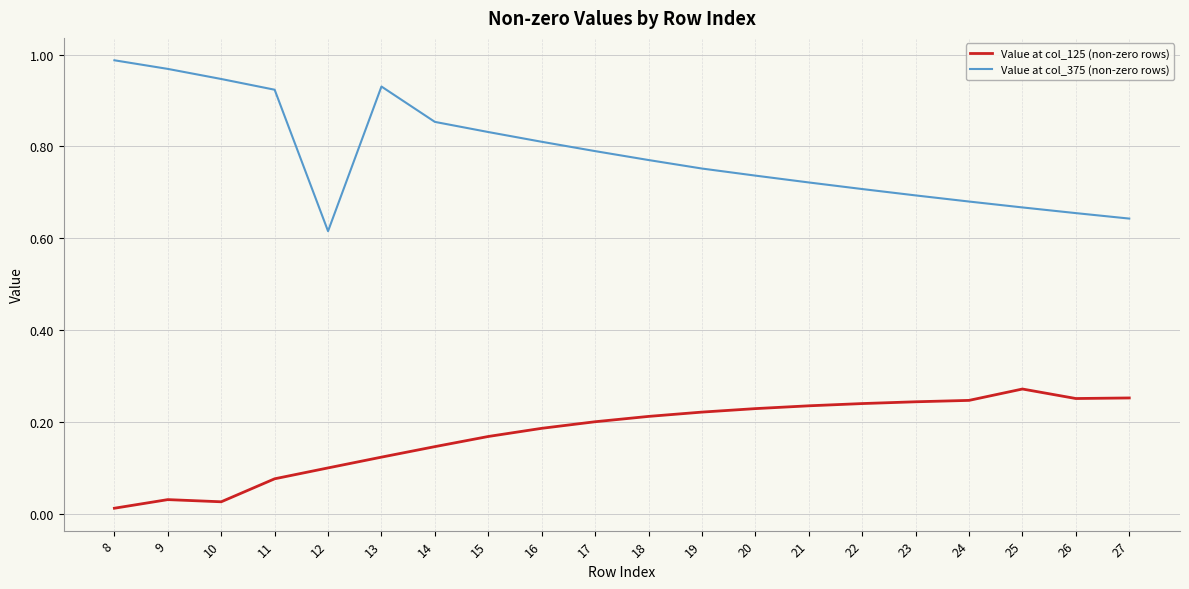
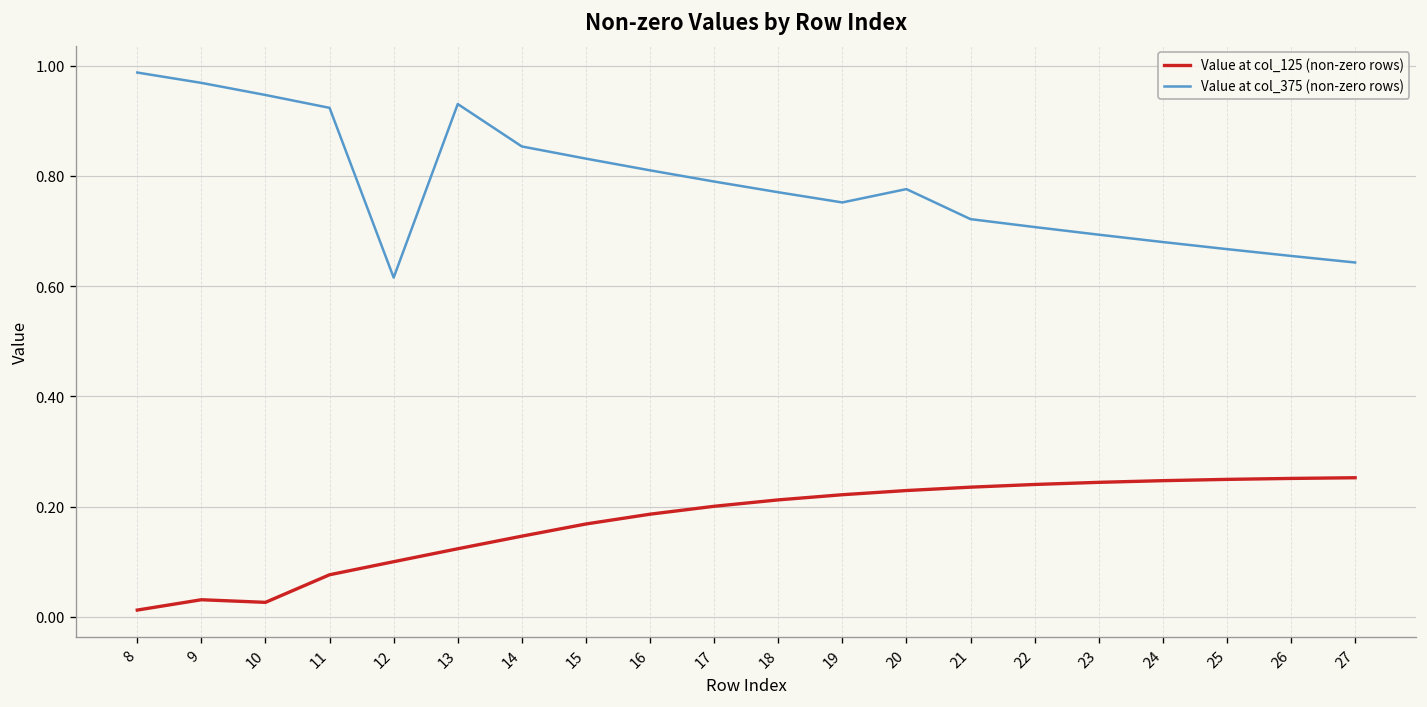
Value at col_375 (non-zero rows), 20: 0.74 -> 0.78
Value at col_125 (non-zero rows), 25: 0.27 -> 0.25
